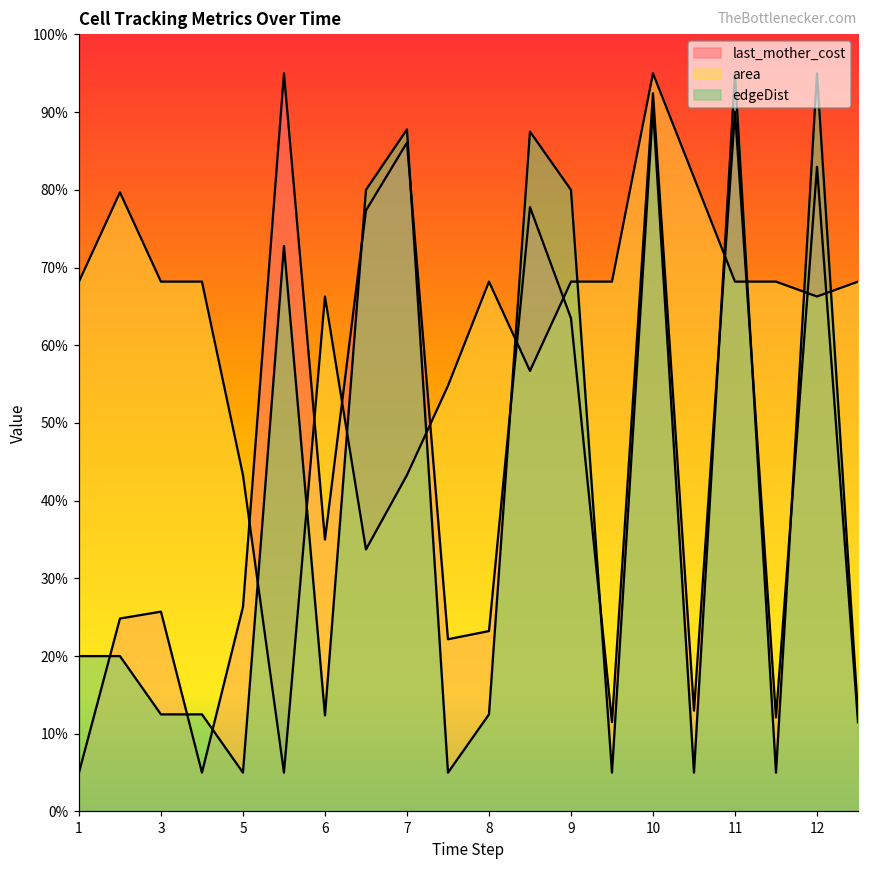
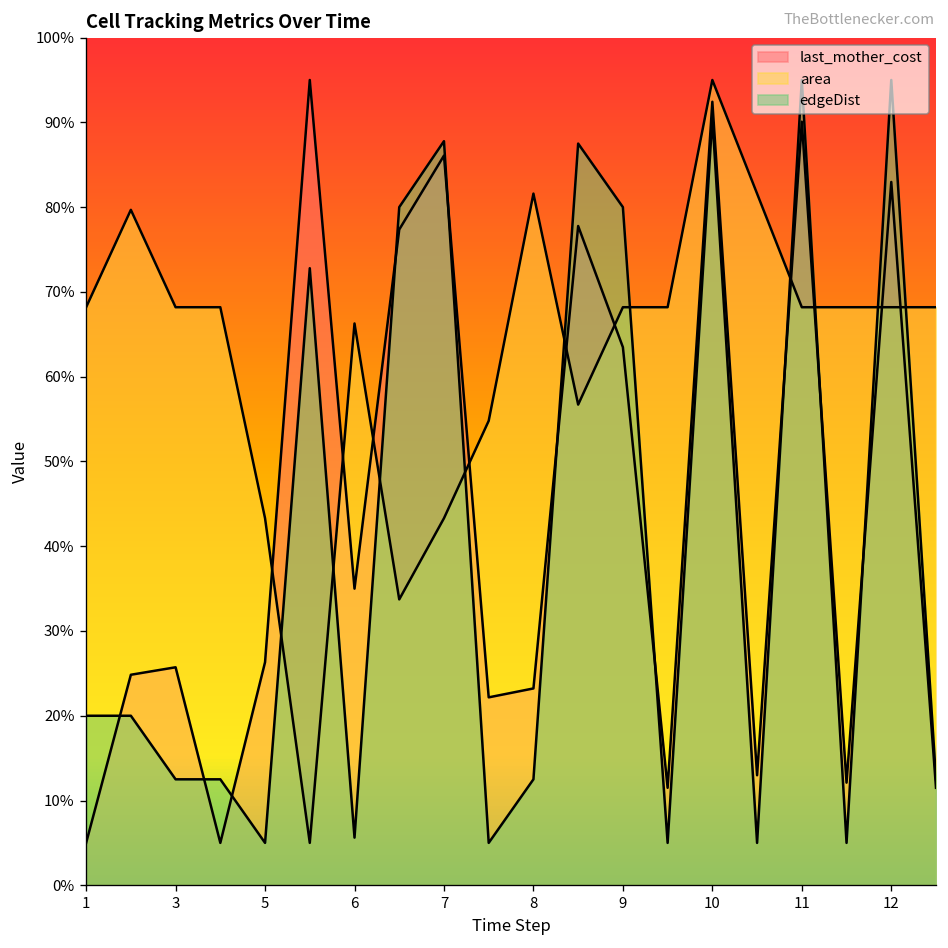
edgeDist, 6: 12% -> 6%
area, 8: 68% -> 82%
area, 12: 66% -> 68%
